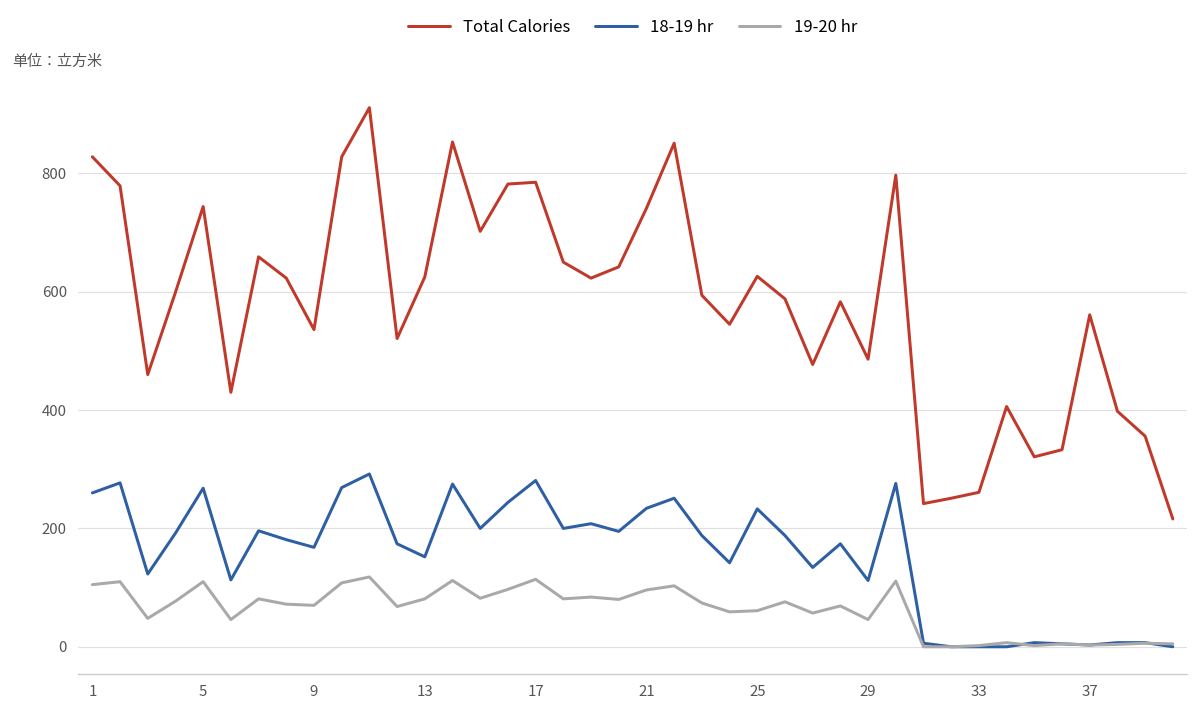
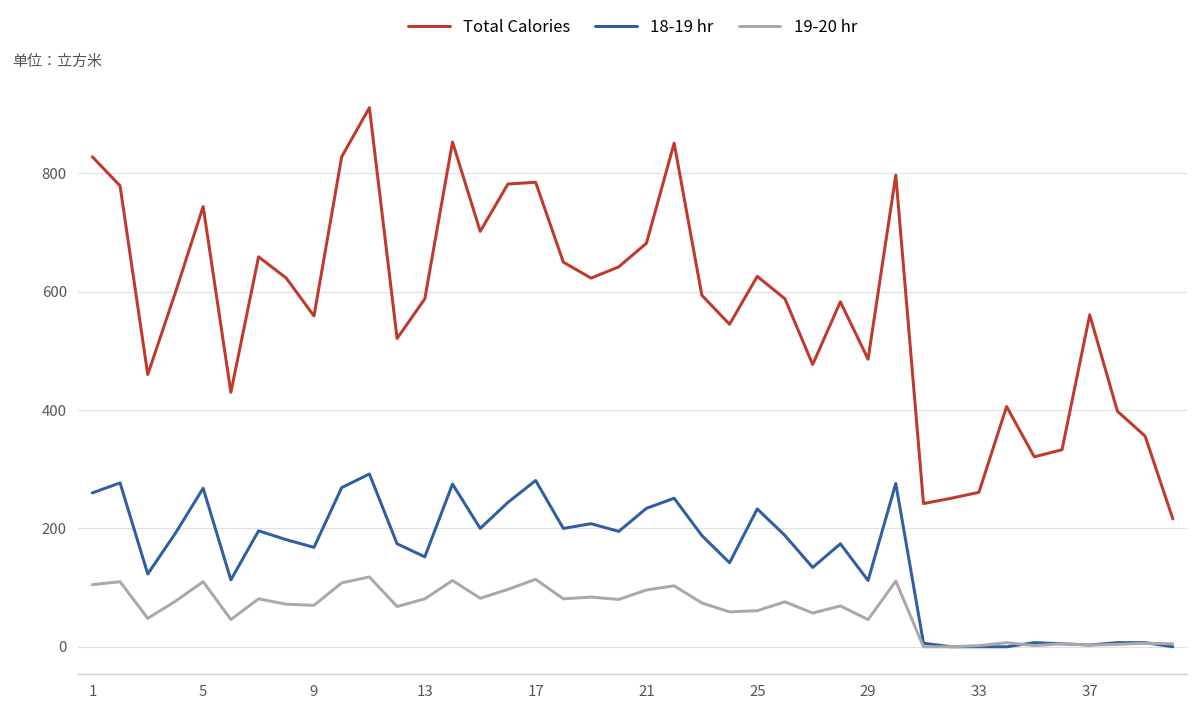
Total Calories, 9: 540 -> 560
Total Calories, 13: 630 -> 590
Total Calories, 21: 740 -> 680
